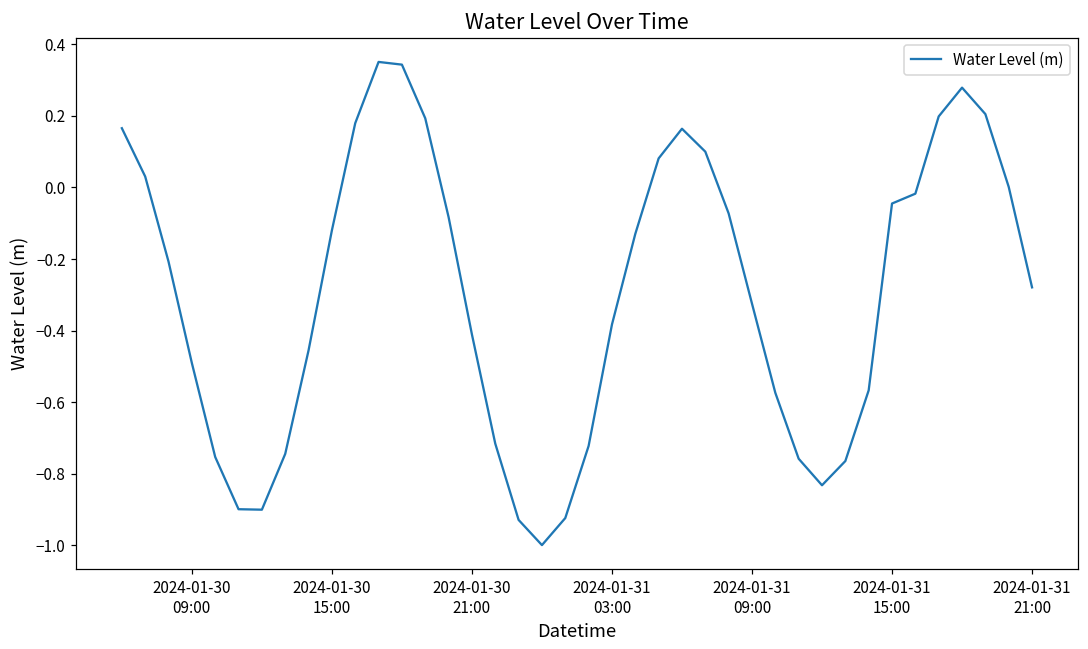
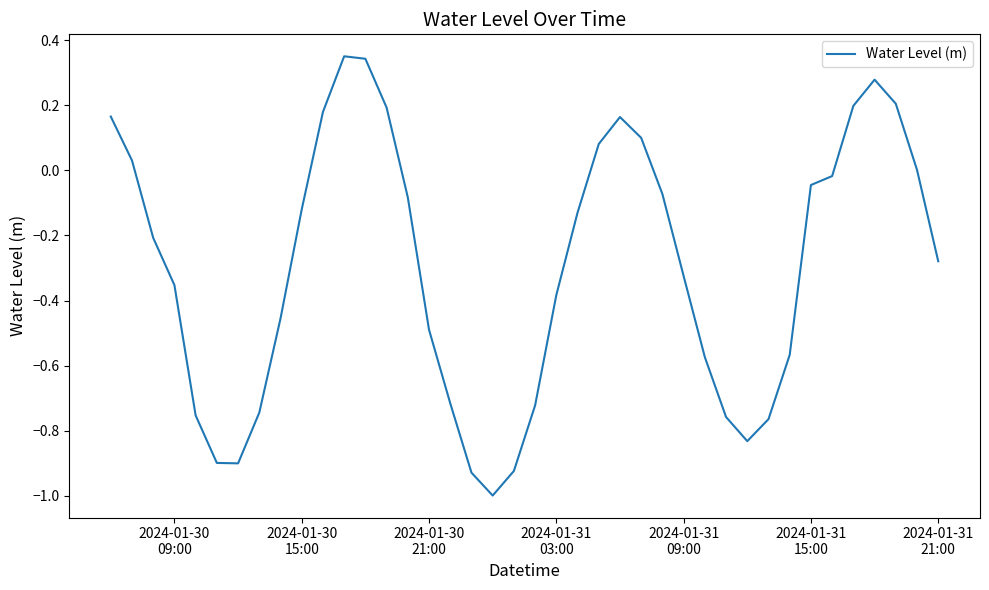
2024-01-30 09:00: -0.49 -> -0.35
2024-01-30 21:00: -0.41 -> -0.49
